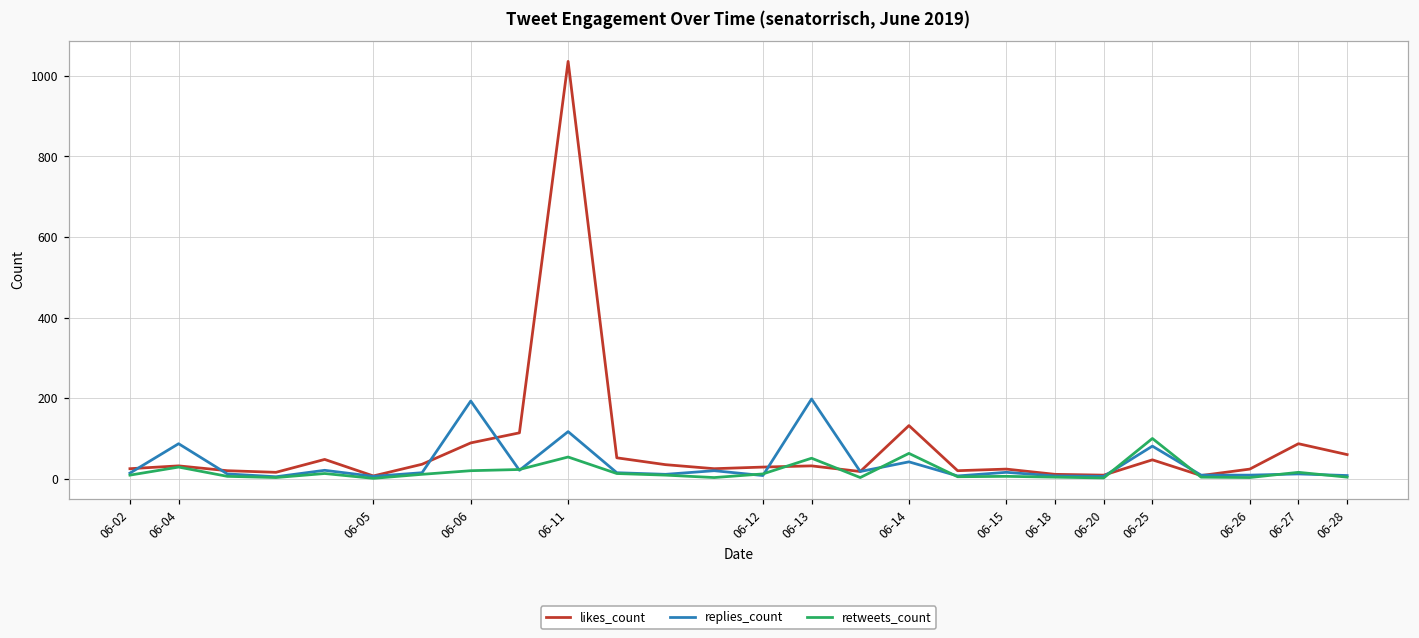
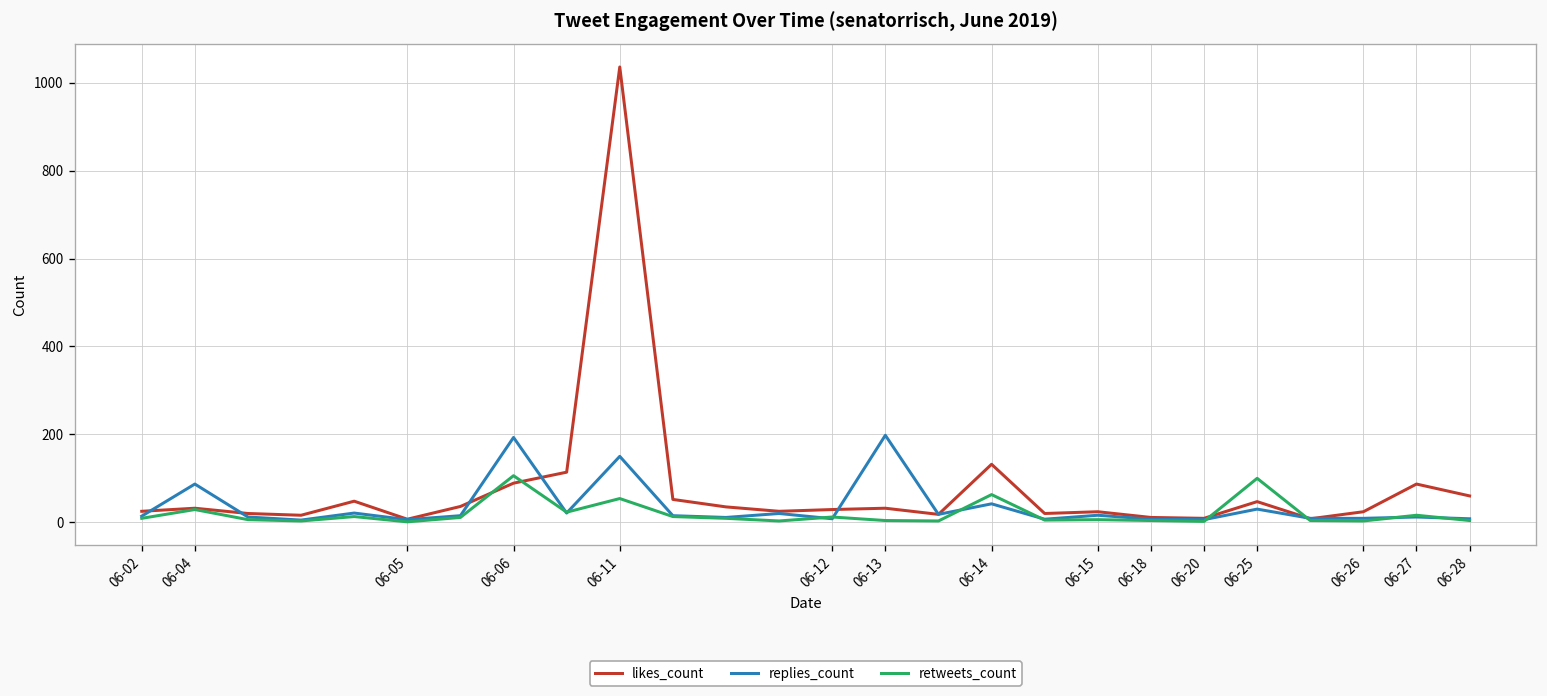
retweets_count, 06-06: 20 -> 110
replies_count, 06-11: 120 -> 150
retweets_count, 06-13: 50 -> 0
replies_count, 06-25: 80 -> 30
